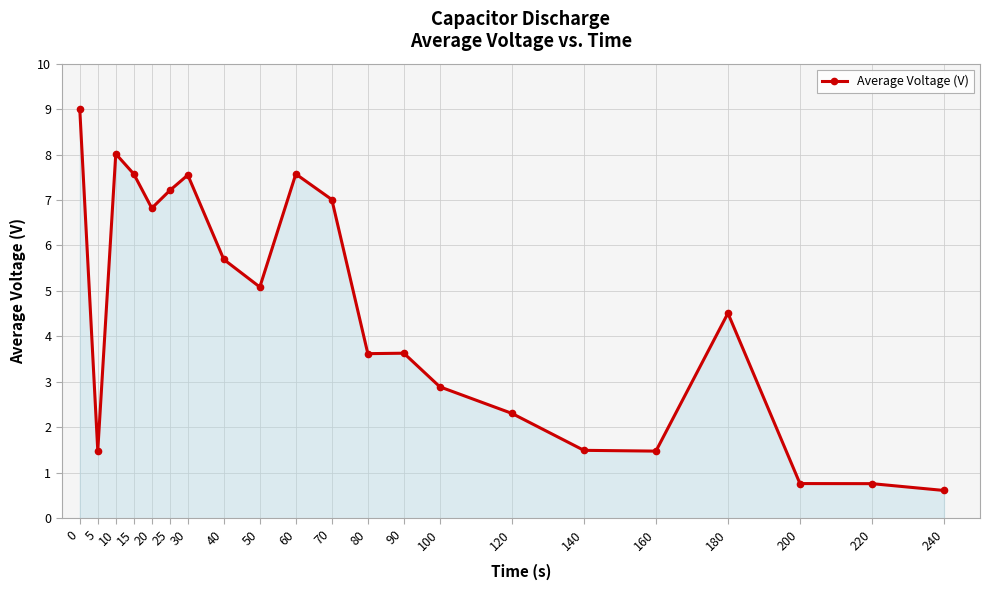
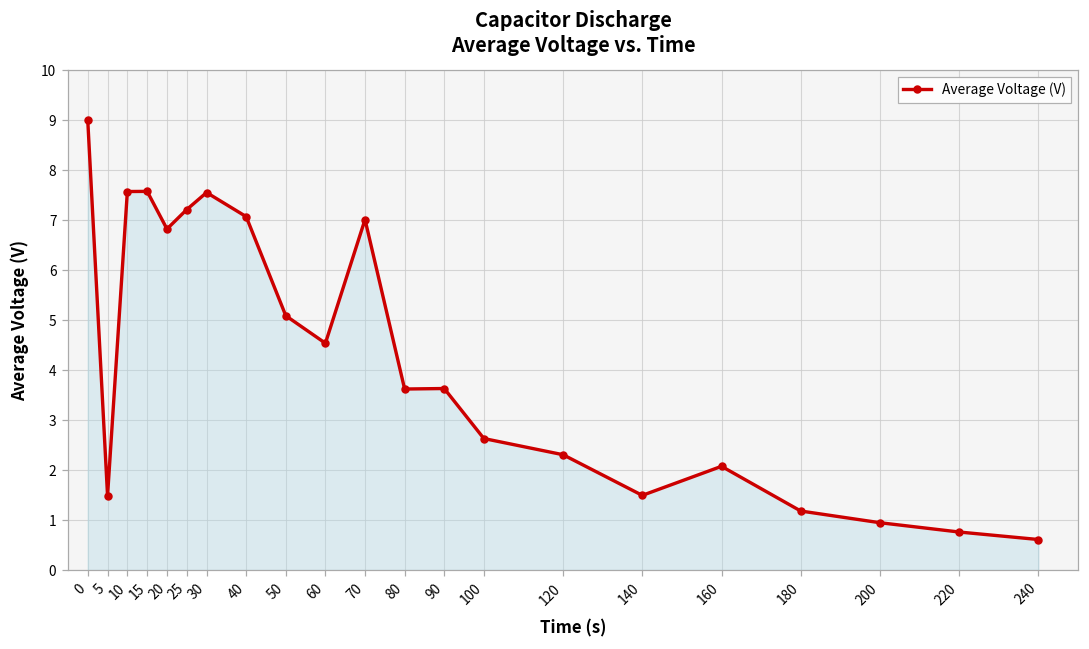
10: 8.0 -> 7.6
40: 5.7 -> 7.1
60: 7.6 -> 4.5
100: 2.9 -> 2.6
160: 1.5 -> 2.1
180: 4.5 -> 1.2
200: 0.8 -> 0.9
